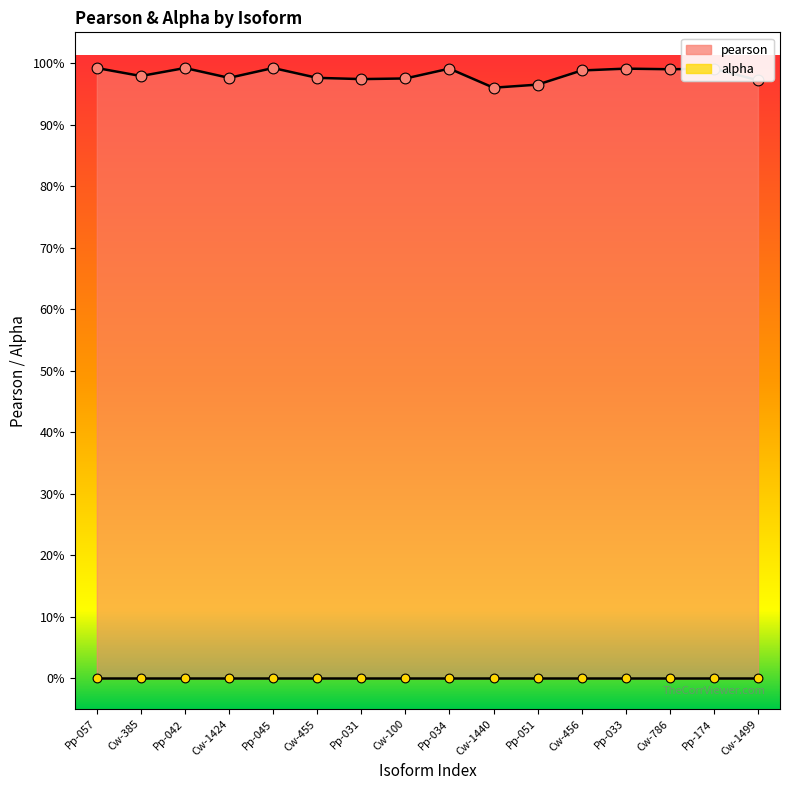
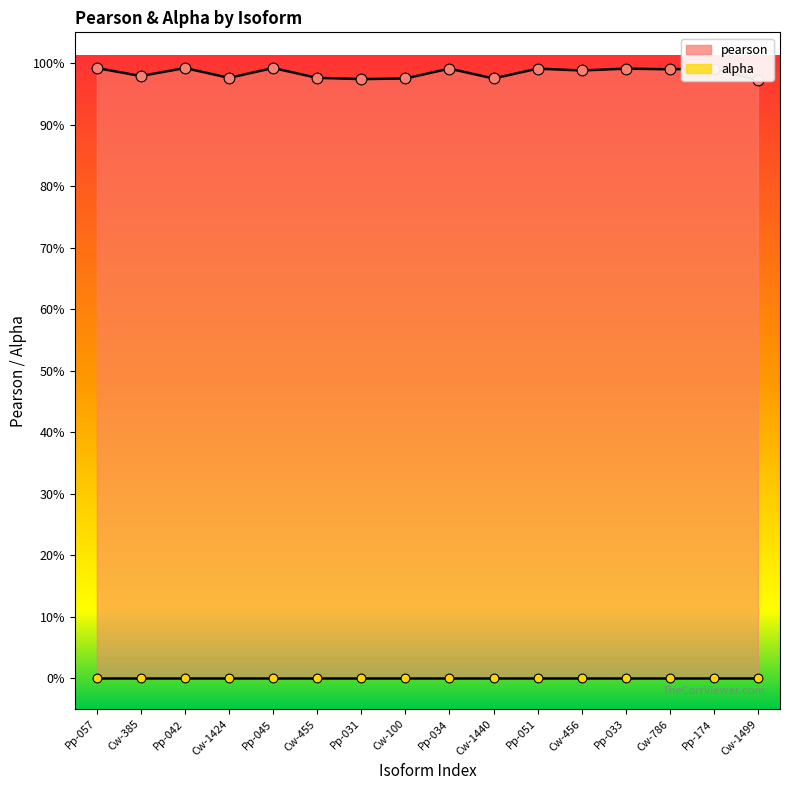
pearson, Cw-1440: 96% -> 98%
pearson, Pp-051: 97% -> 99%
